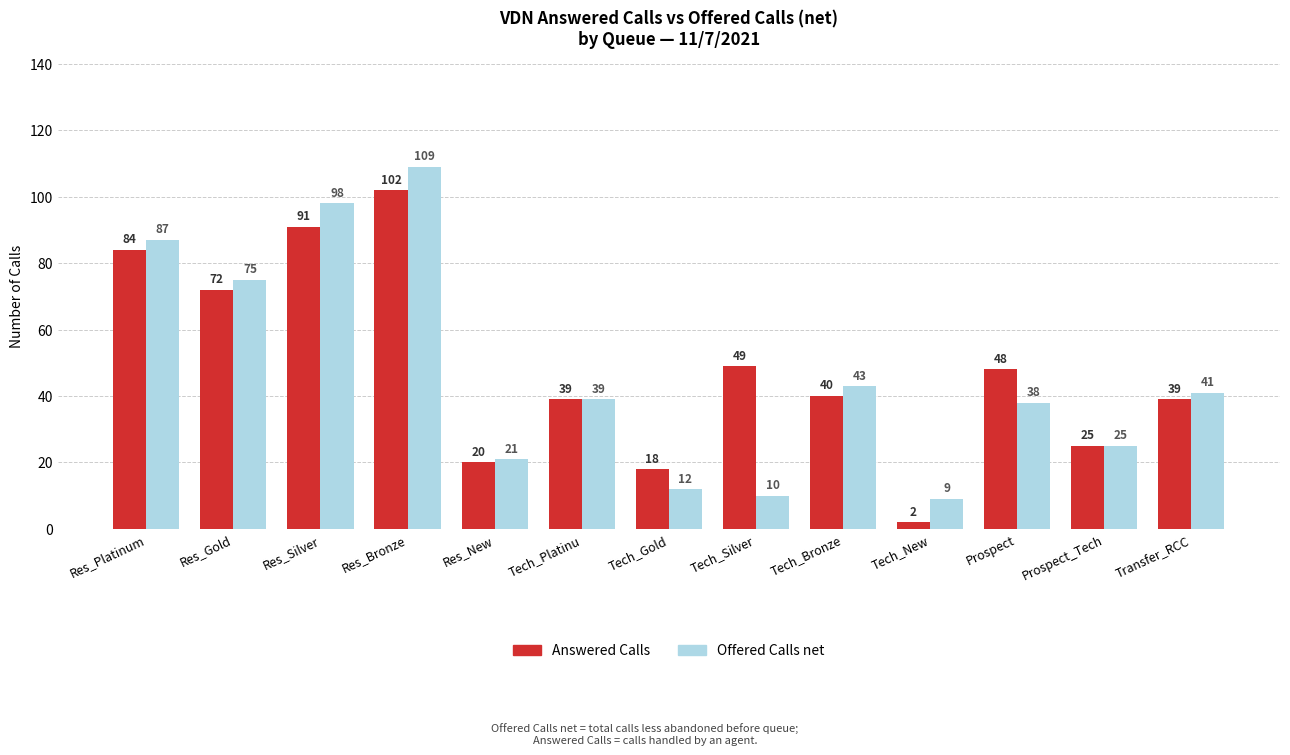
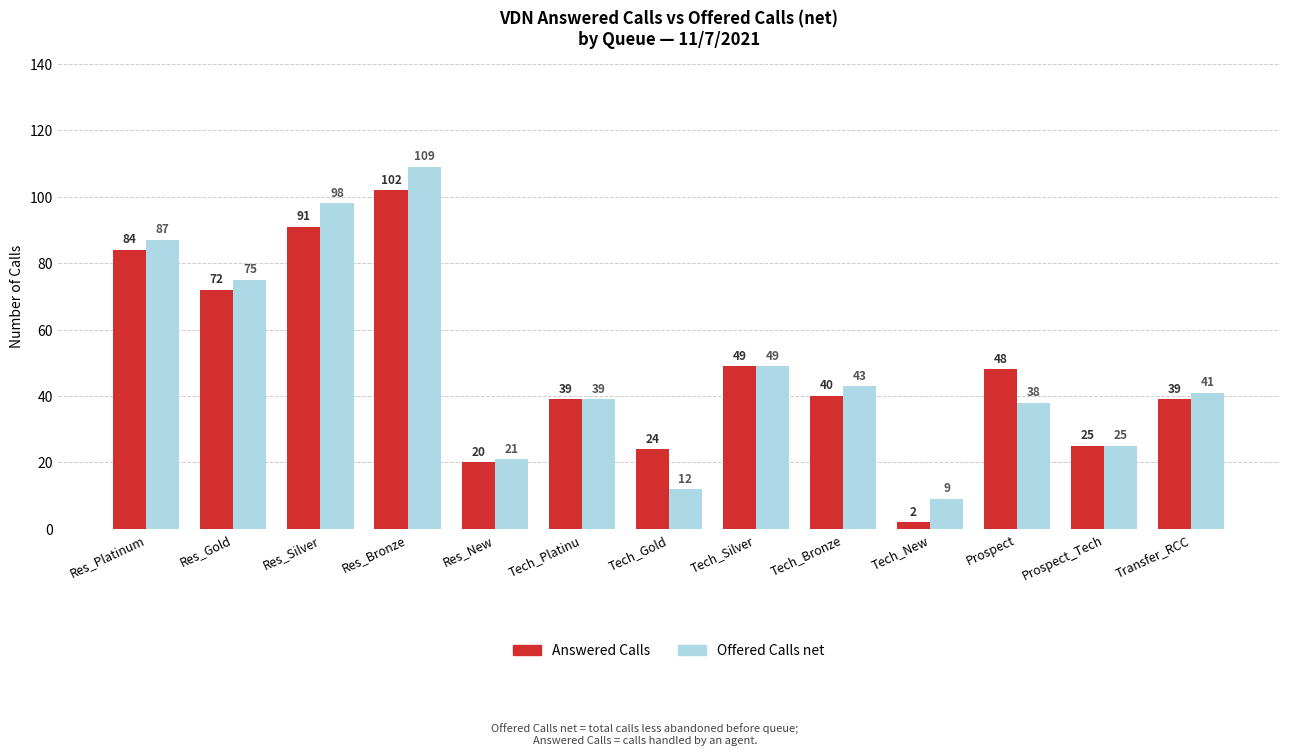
Answered Calls, Tech_Gold: 18 -> 24
Offered Calls net, Tech_Silver: 10 -> 49
